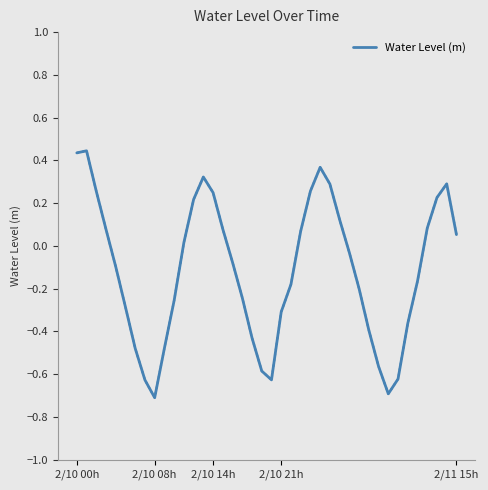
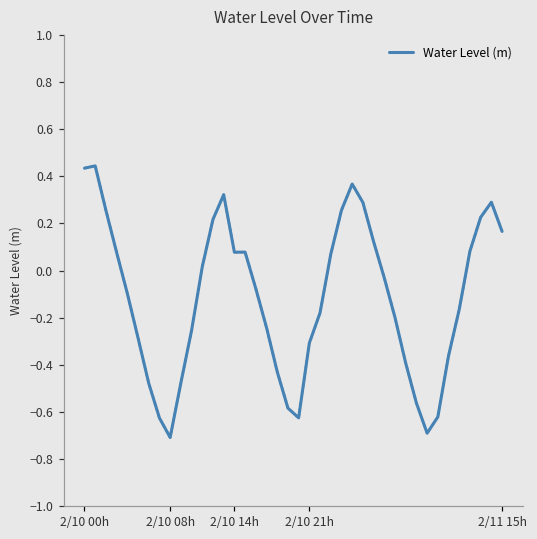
2/10 14h: 0.25 -> 0.08
2/11 15h: 0.05 -> 0.17
